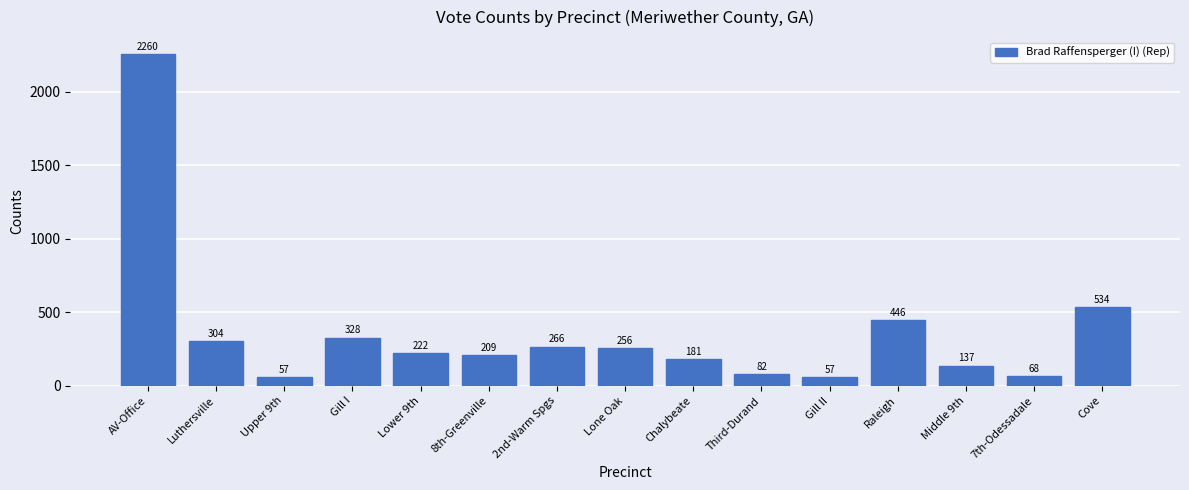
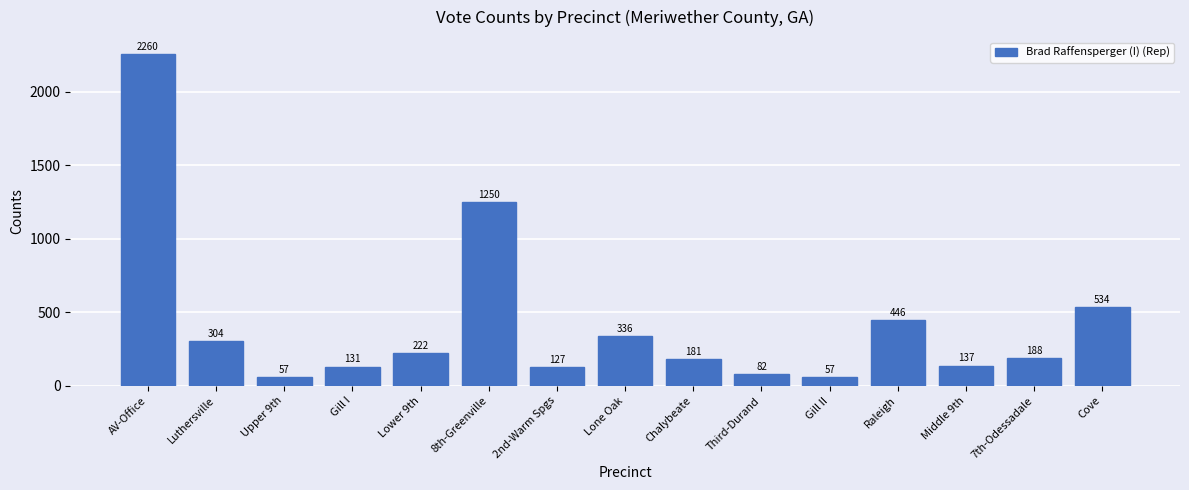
Gill I: 328 -> 131
8th-Greenville: 209 -> 1250
2nd-Warm Spgs: 266 -> 127
Lone Oak: 256 -> 336
7th-Odessadale: 68 -> 188
